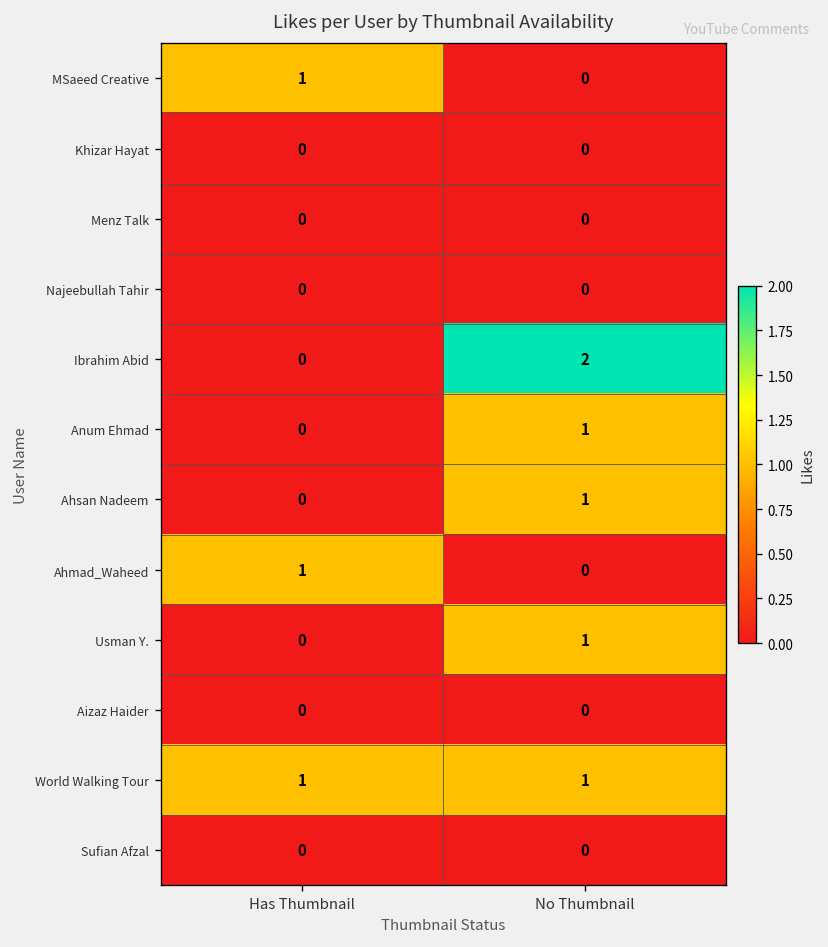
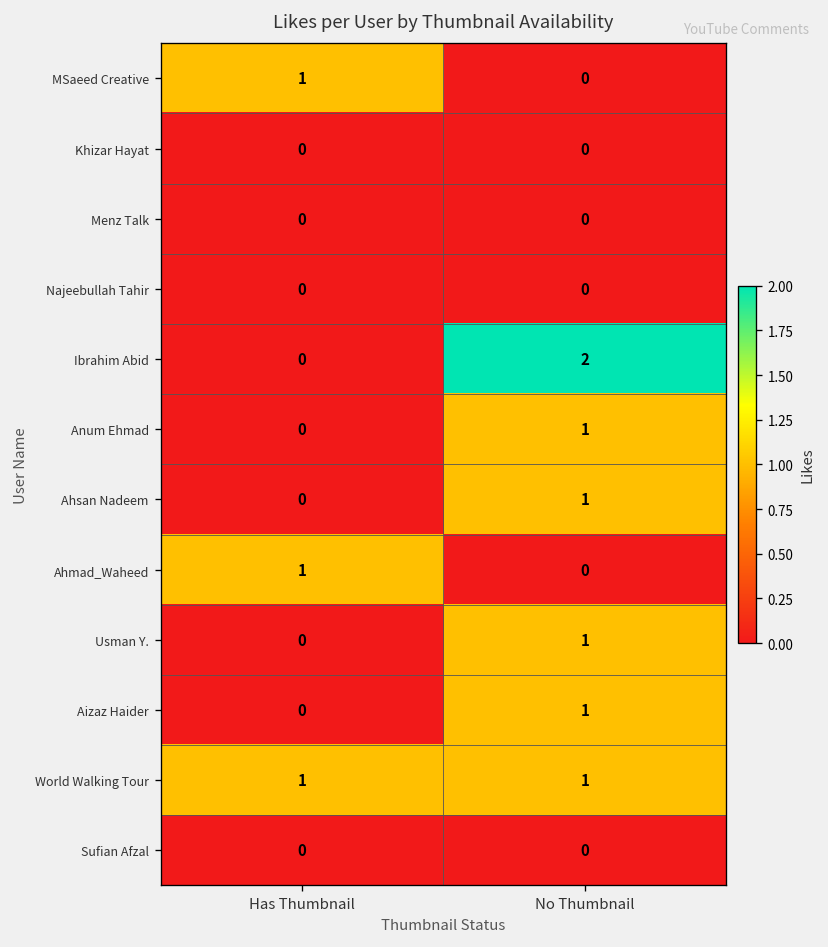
Aizaz Haider, No Thumbnail: 0 -> 1
